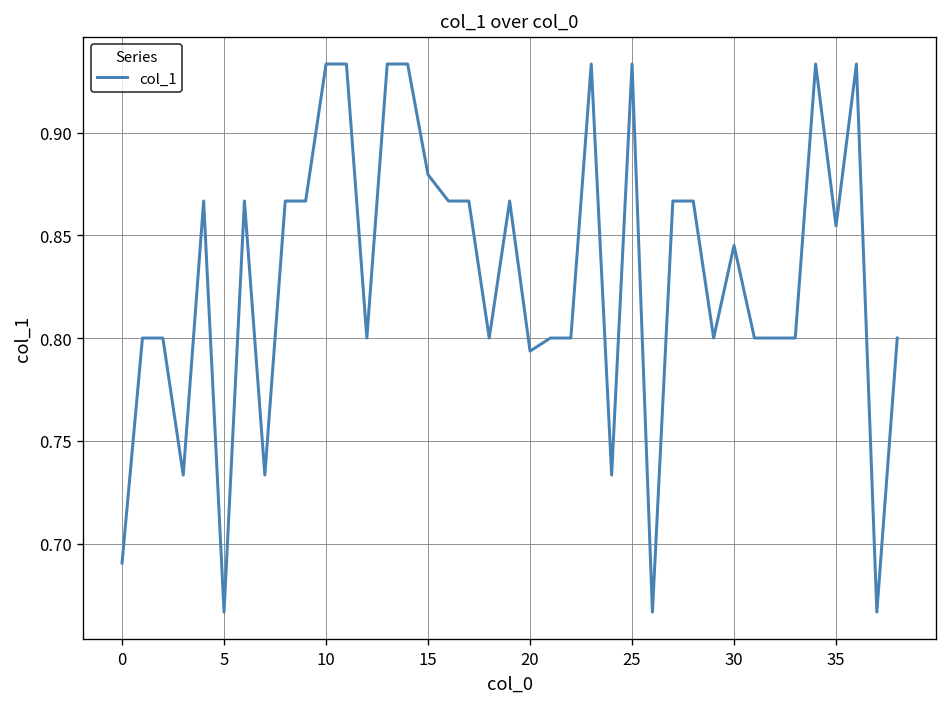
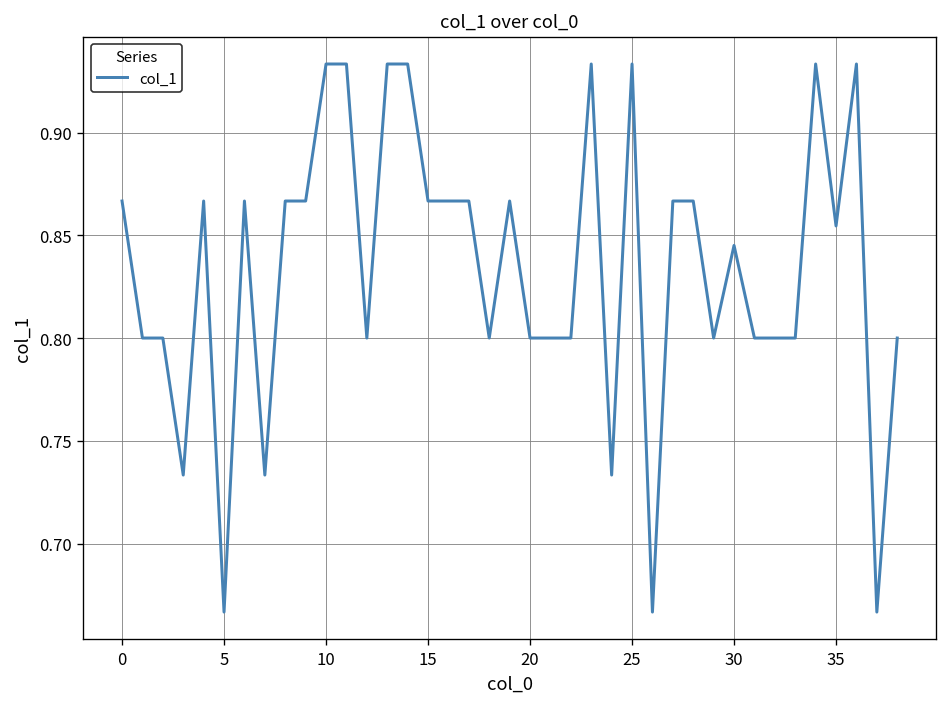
0: 0.691 -> 0.867
15: 0.879 -> 0.867
20: 0.794 -> 0.800
